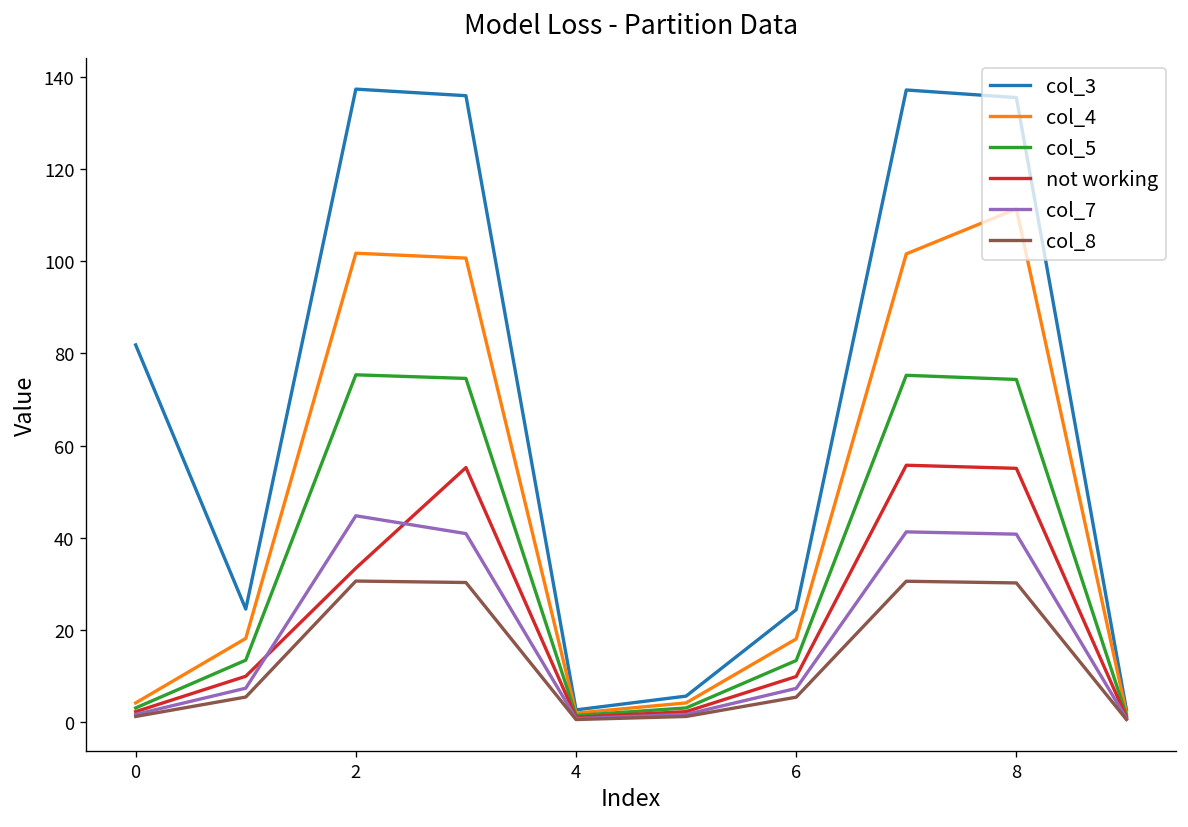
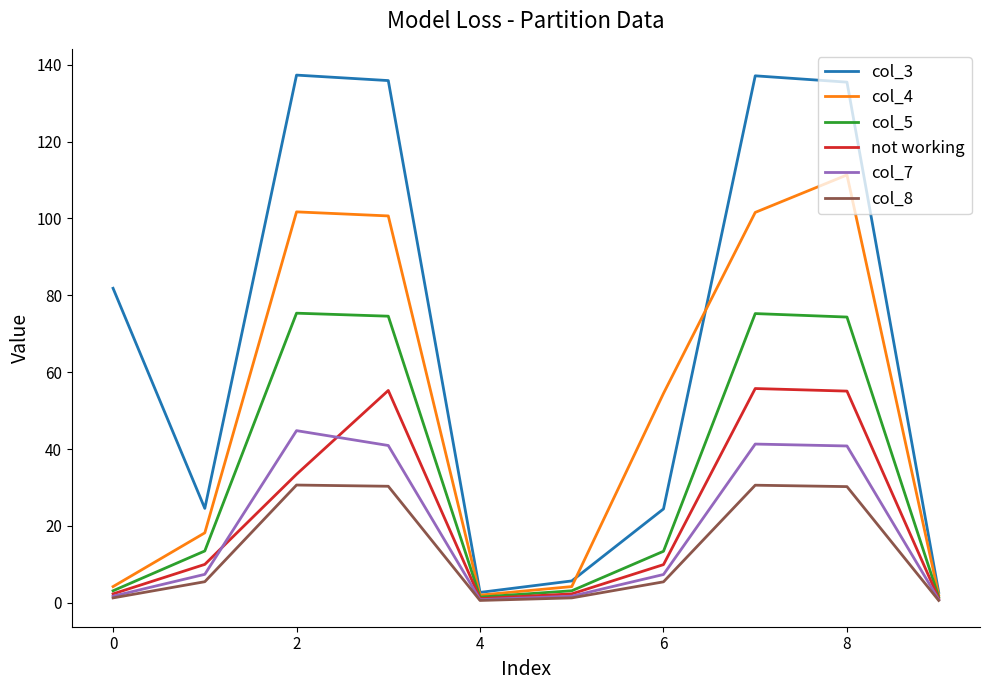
col_4, 6: 18 -> 54
